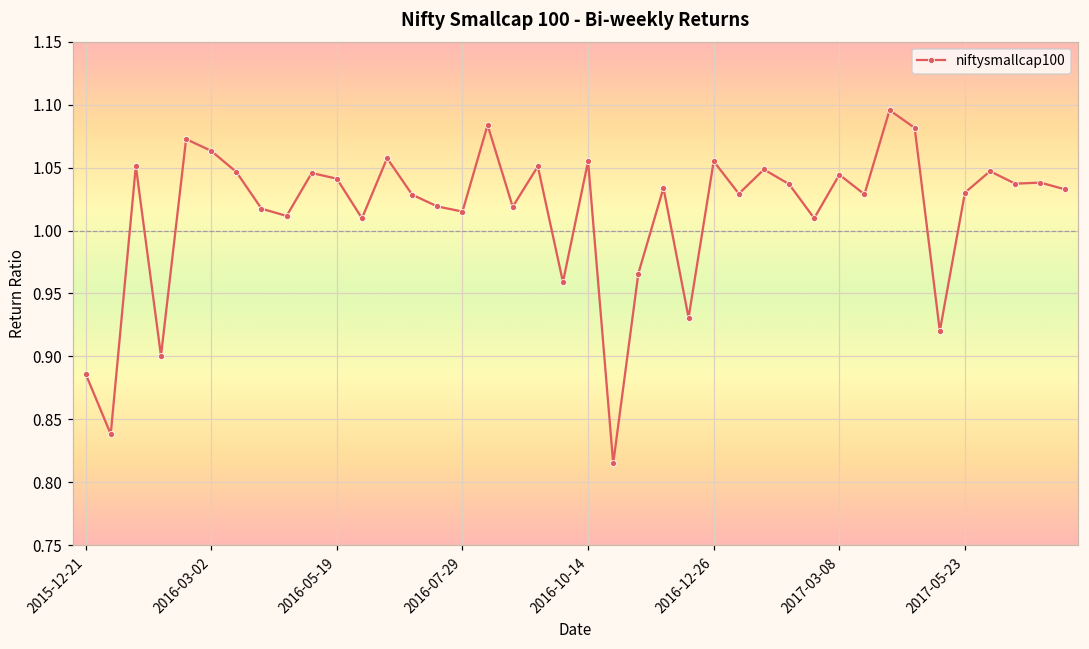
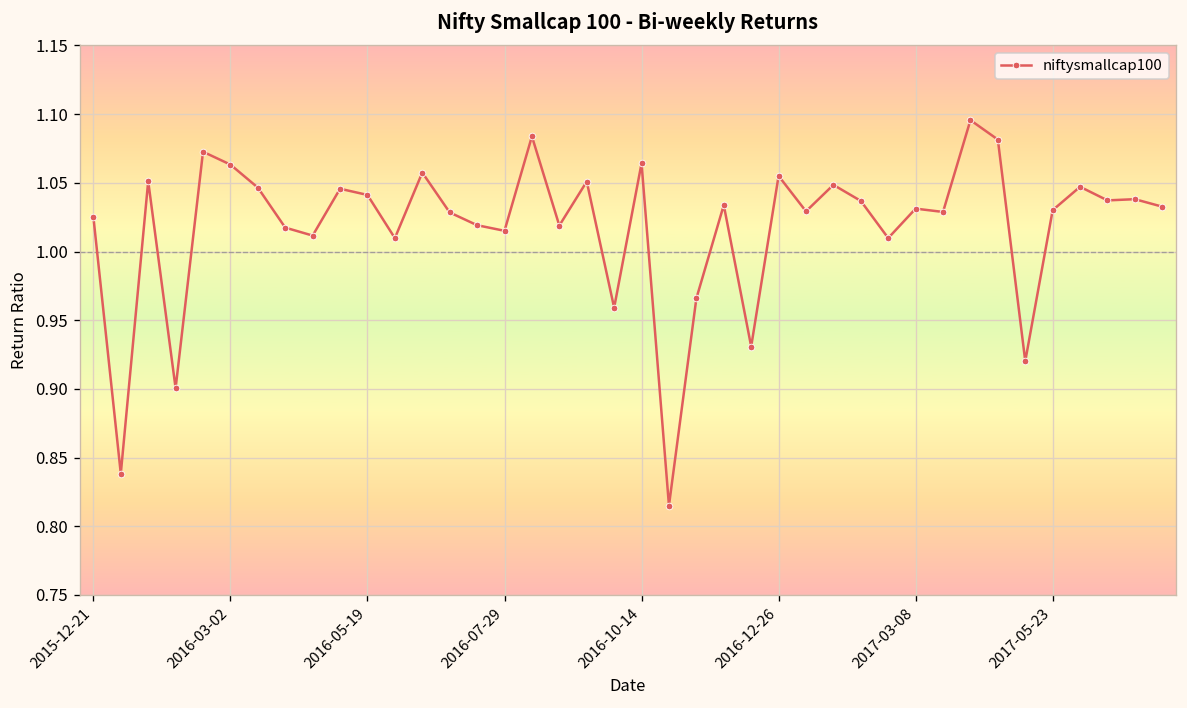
2015-12-21: 0.886 -> 1.025
2016-10-14: 1.055 -> 1.064
2017-03-08: 1.044 -> 1.031
